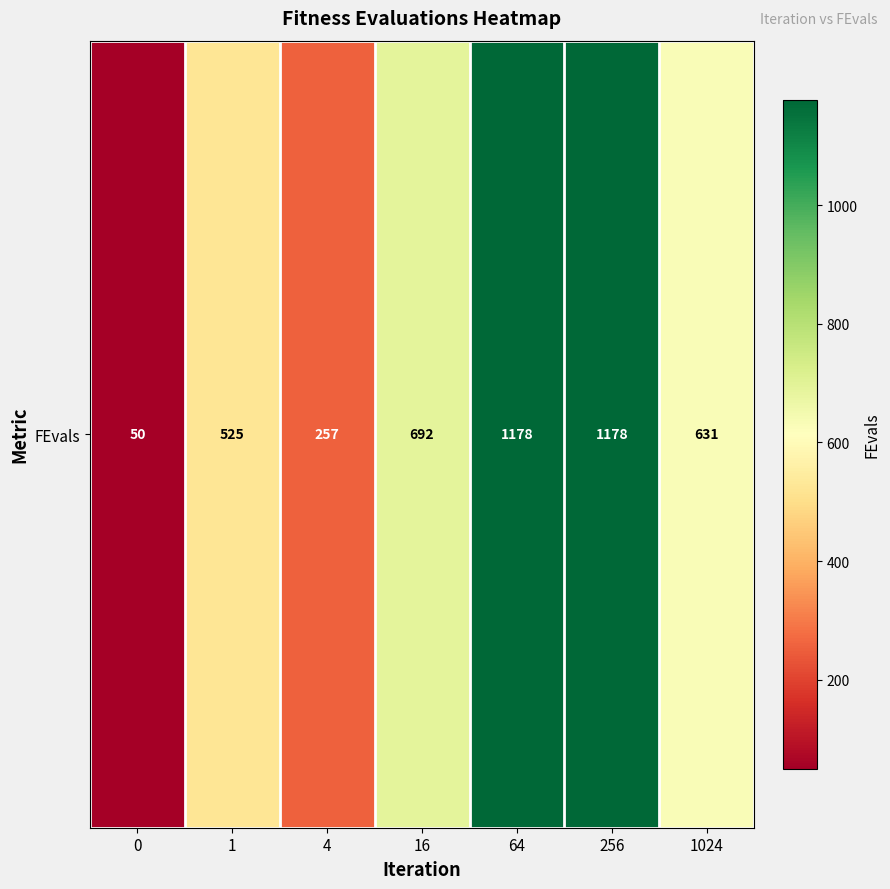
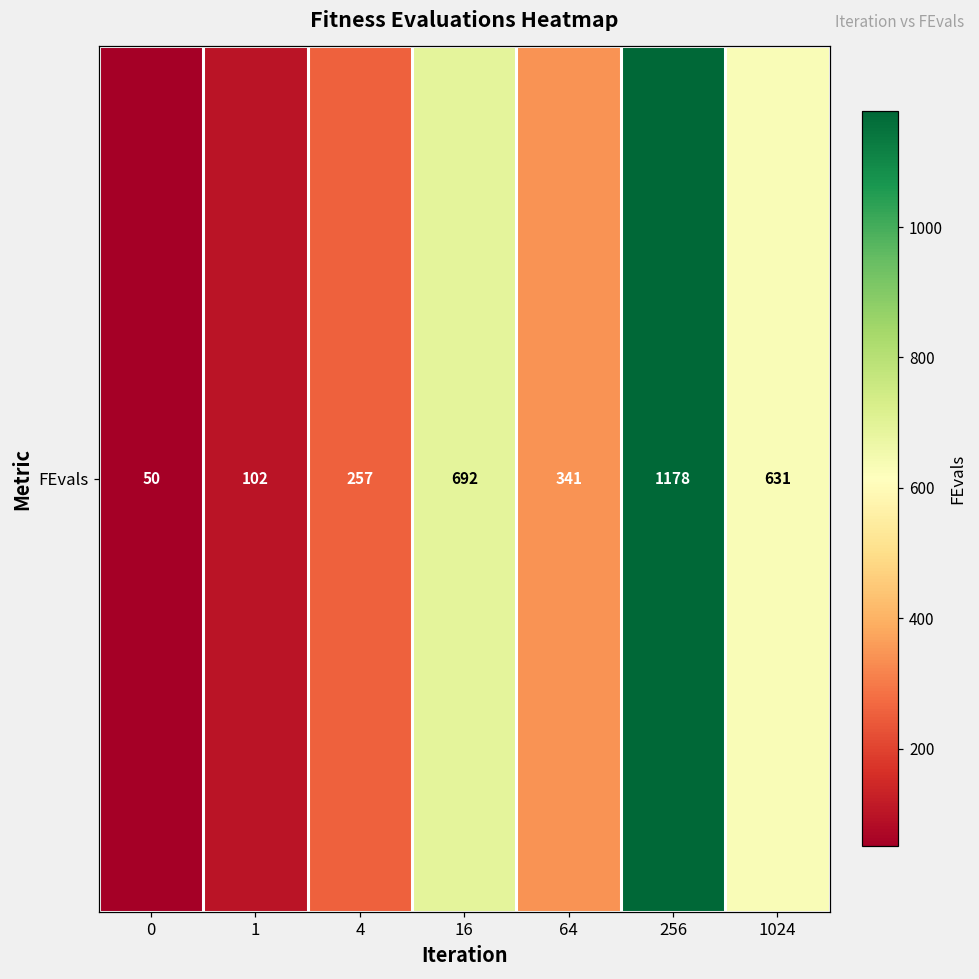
FEvals, 1: 525 -> 102
FEvals, 64: 1178 -> 341
